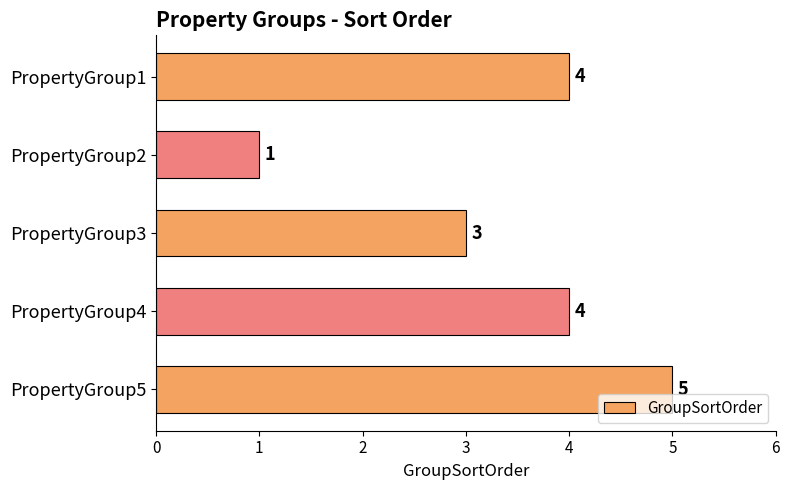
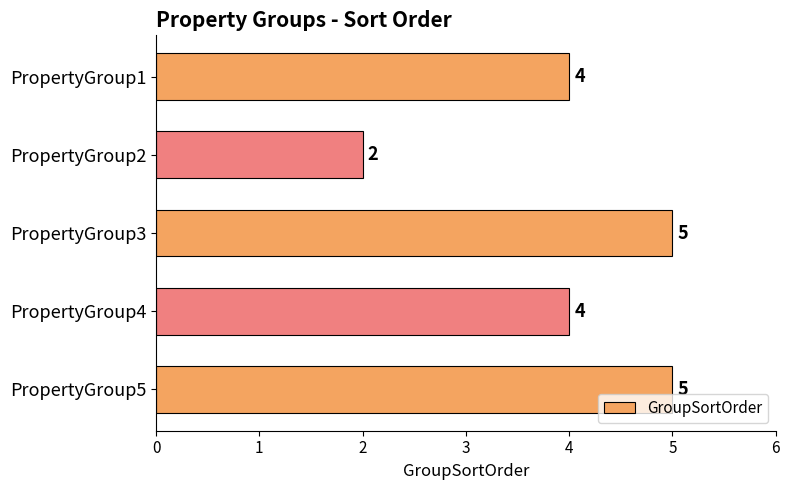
PropertyGroup2: 1 -> 2
PropertyGroup3: 3 -> 5
